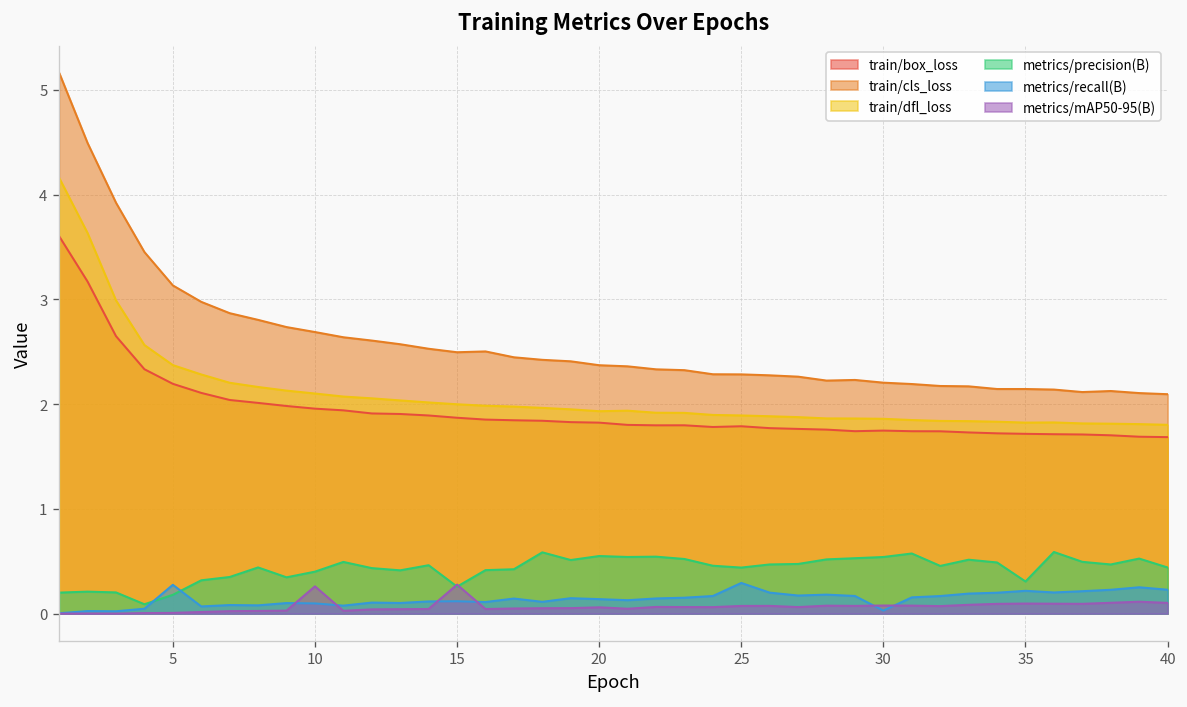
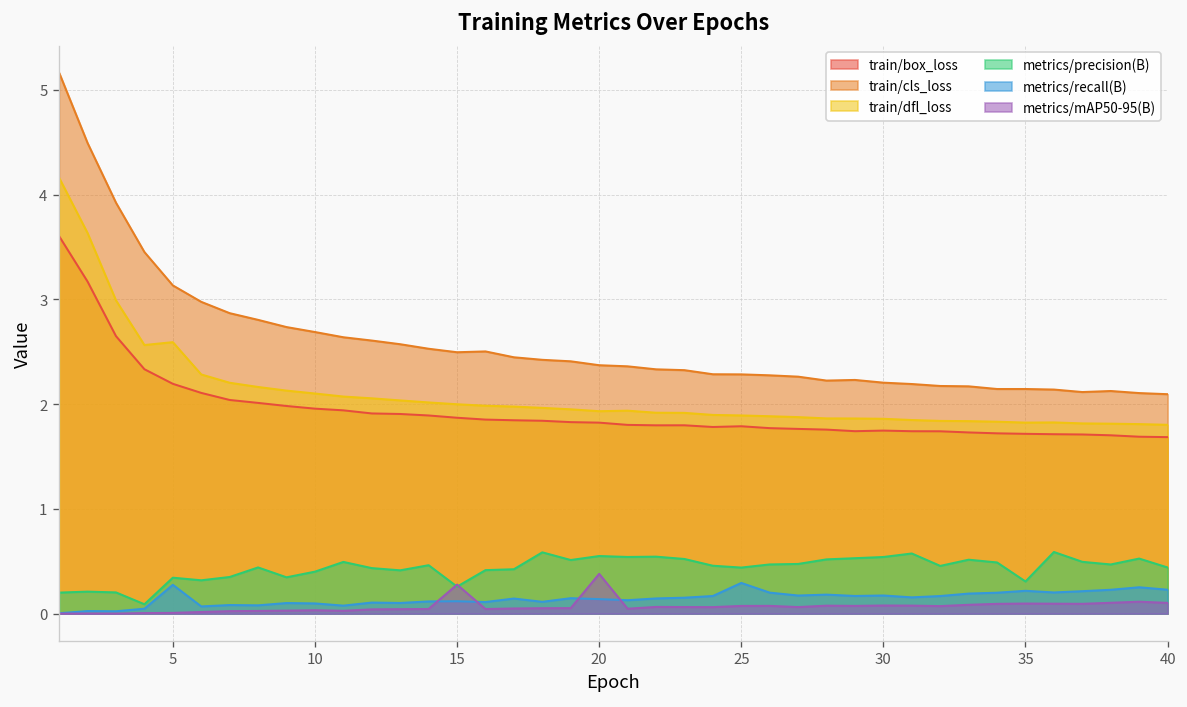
train/dfl_loss, 5: 2.4 -> 2.6
metrics/precision(B), 5: 0.2 -> 0.3
metrics/mAP50-95(B), 10: 0.3 -> 0.0
metrics/mAP50-95(B), 20: 0.1 -> 0.4
metrics/recall(B), 30: 0.0 -> 0.2
